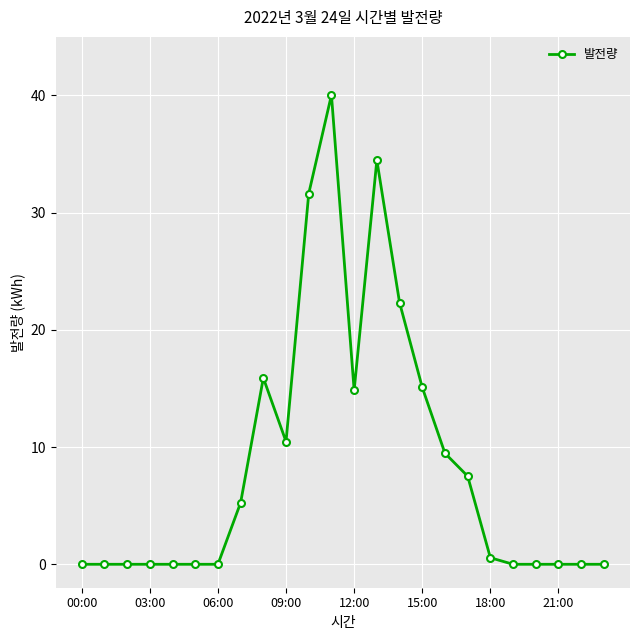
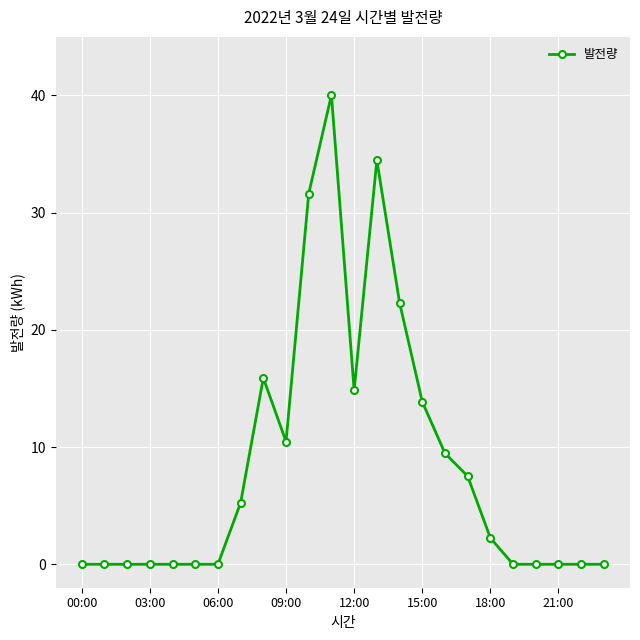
15:00: 15.1 -> 13.9
18:00: 0.6 -> 2.2
